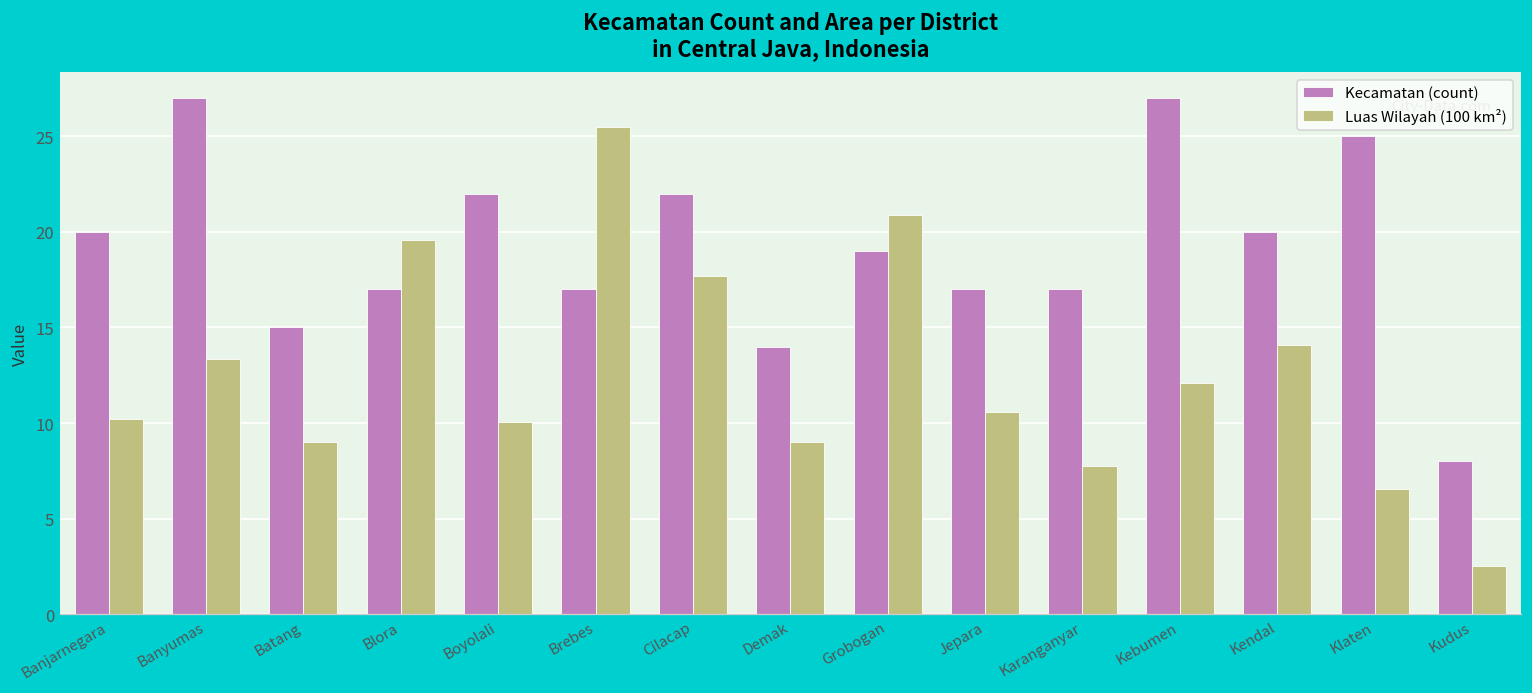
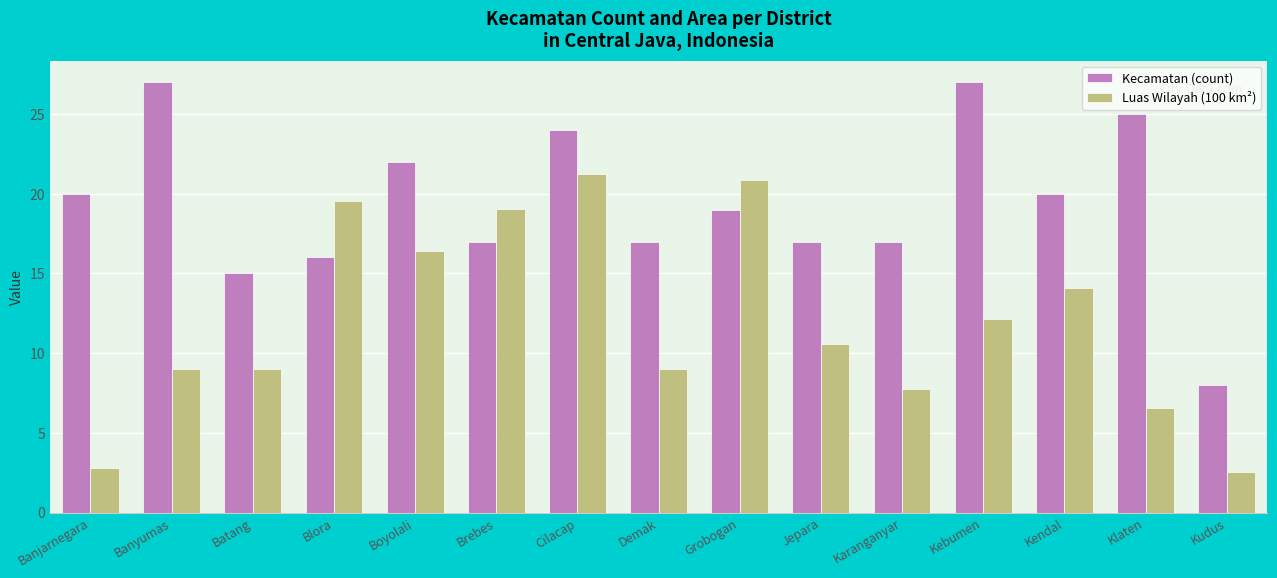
Luas Wilayah (100 km²), Banjarnegara: 10.2 -> 2.8
Luas Wilayah (100 km²), Banyumas: 13.4 -> 9.0
Kecamatan (count), Blora: 17 -> 16
Luas Wilayah (100 km²), Boyolali: 10.1 -> 16.4
Luas Wilayah (100 km²), Brebes: 25.5 -> 19.0
Kecamatan (count), Cilacap: 22 -> 24
Luas Wilayah (100 km²), Cilacap: 17.7 -> 21.2
Kecamatan (count), Demak: 14 -> 17
